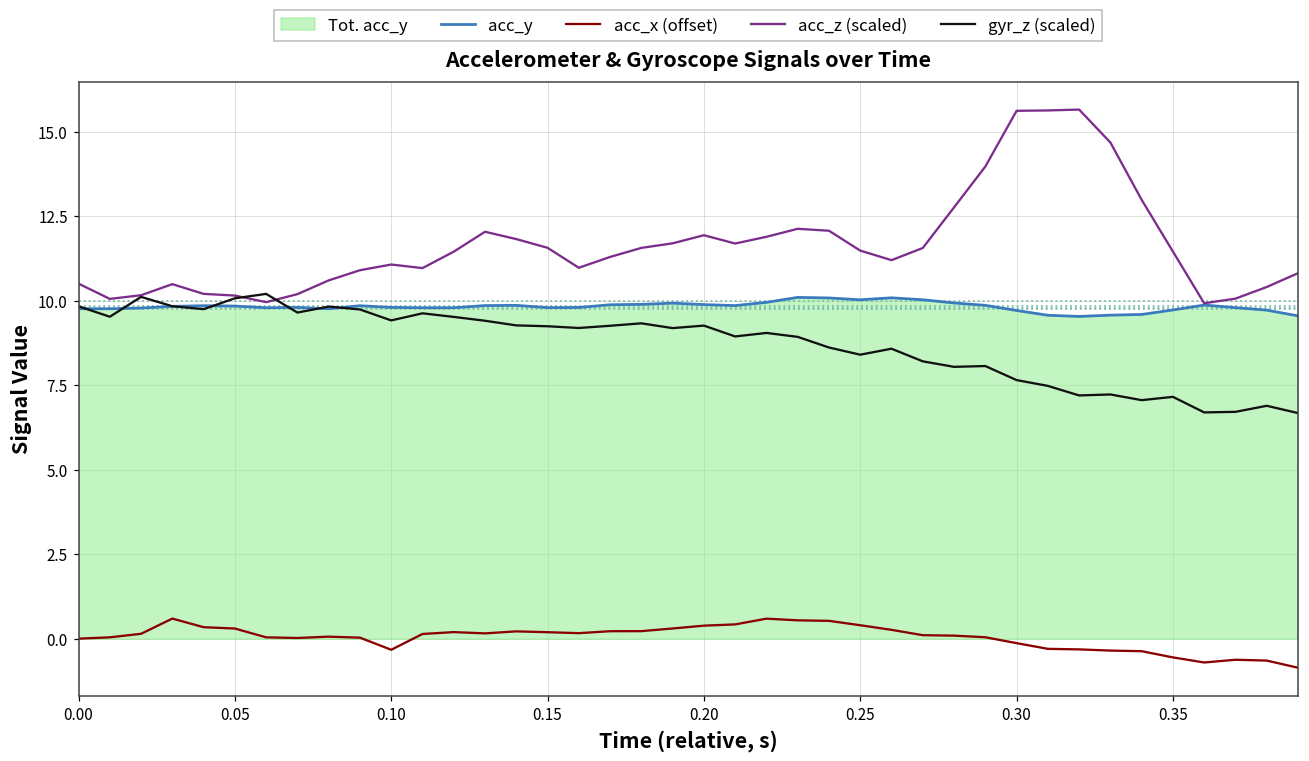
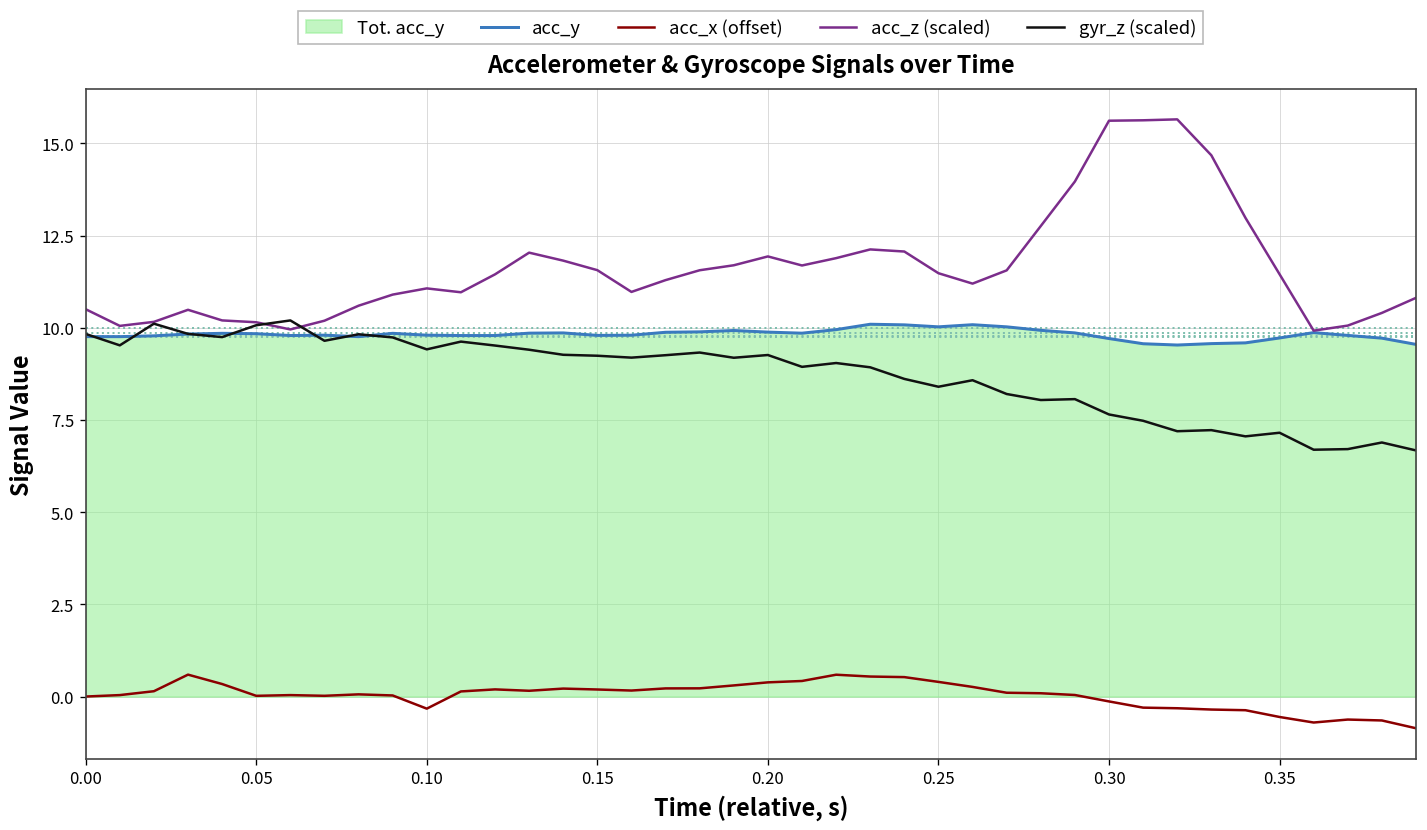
acc_x (offset), 0.05: 0.3 -> 0.0
